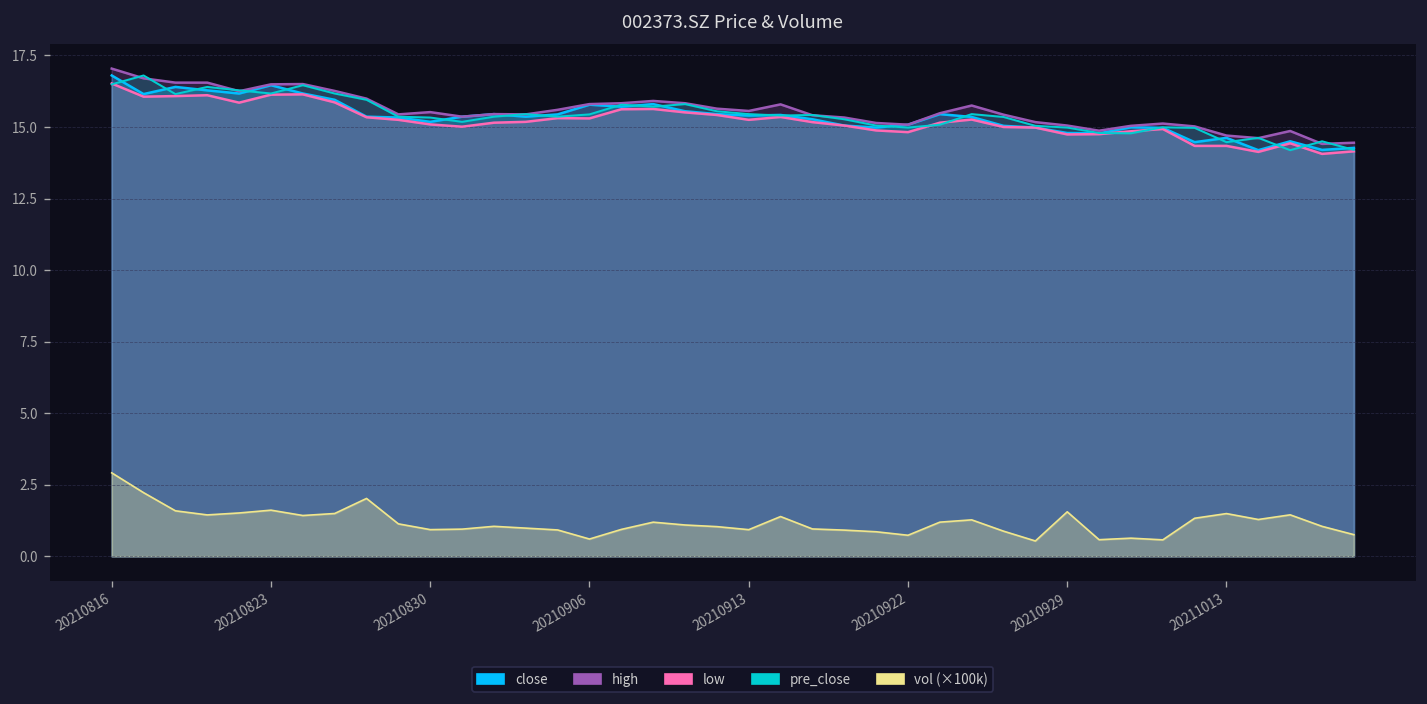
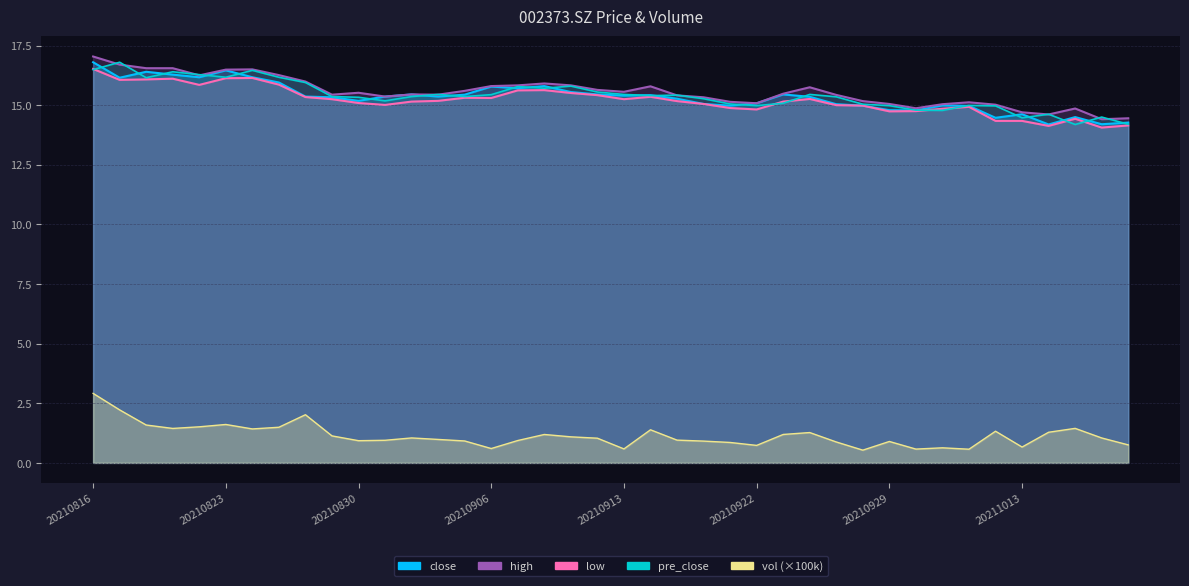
vol (×100k), 20210913: 0.9 -> 0.6
vol (×100k), 20210929: 1.6 -> 0.9
vol (×100k), 20211013: 1.5 -> 0.7
